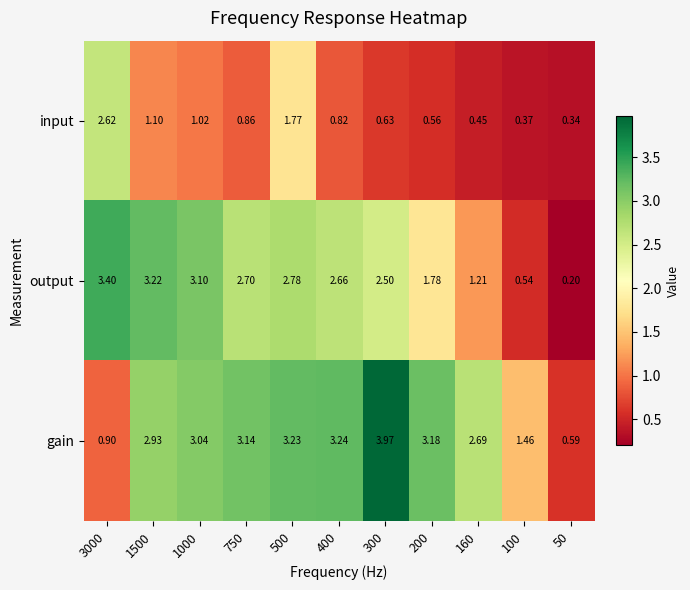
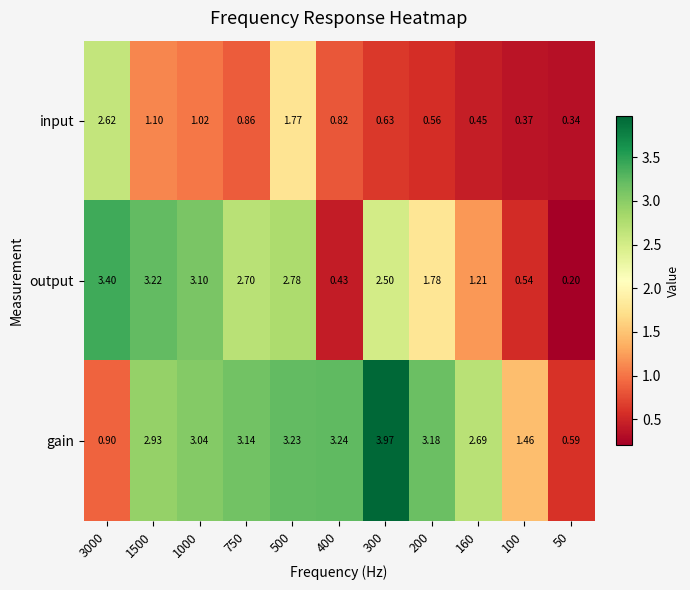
output, 400: 2.66 -> 0.43
